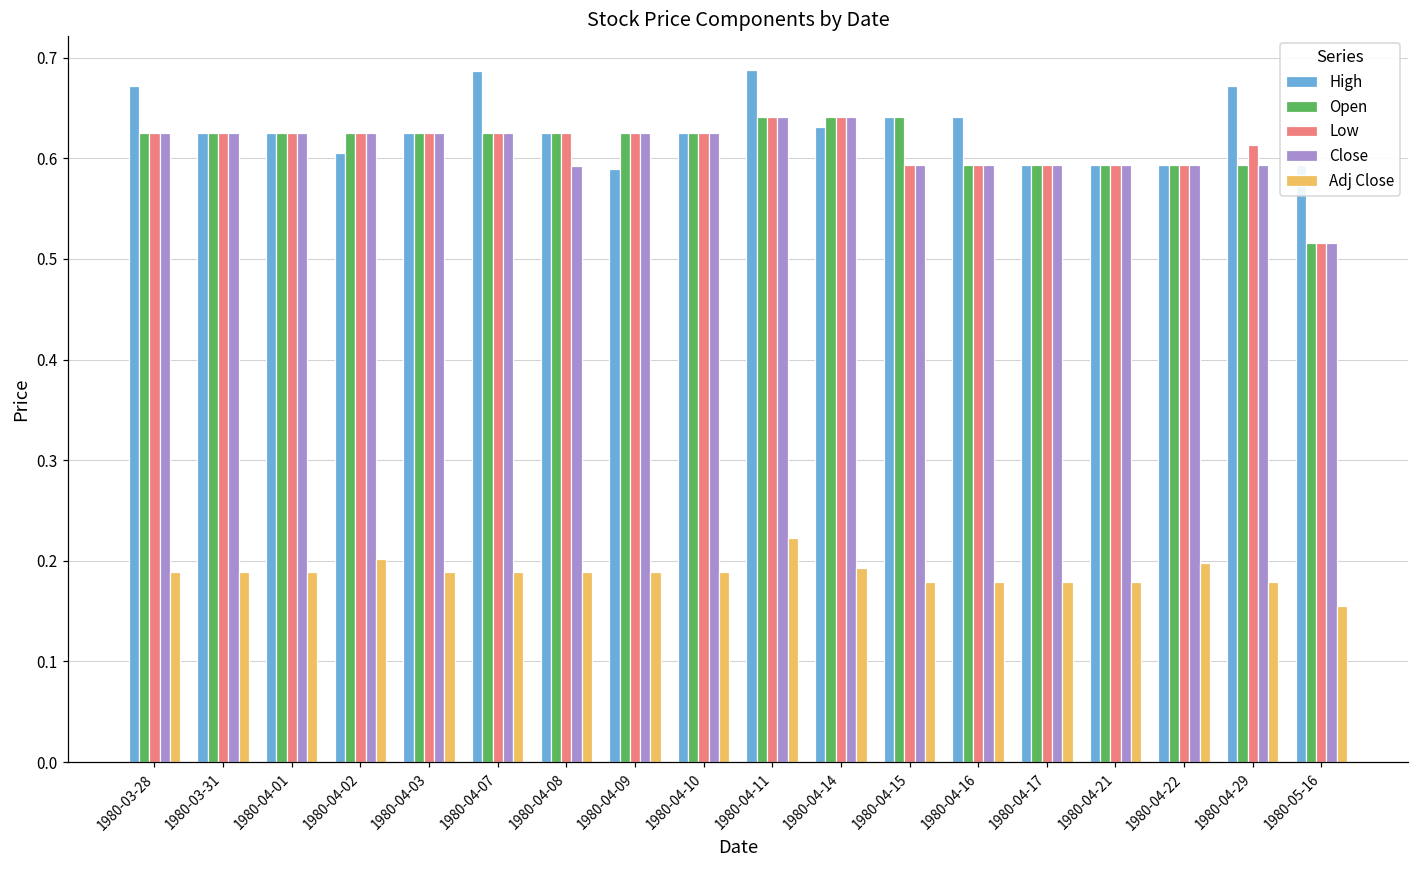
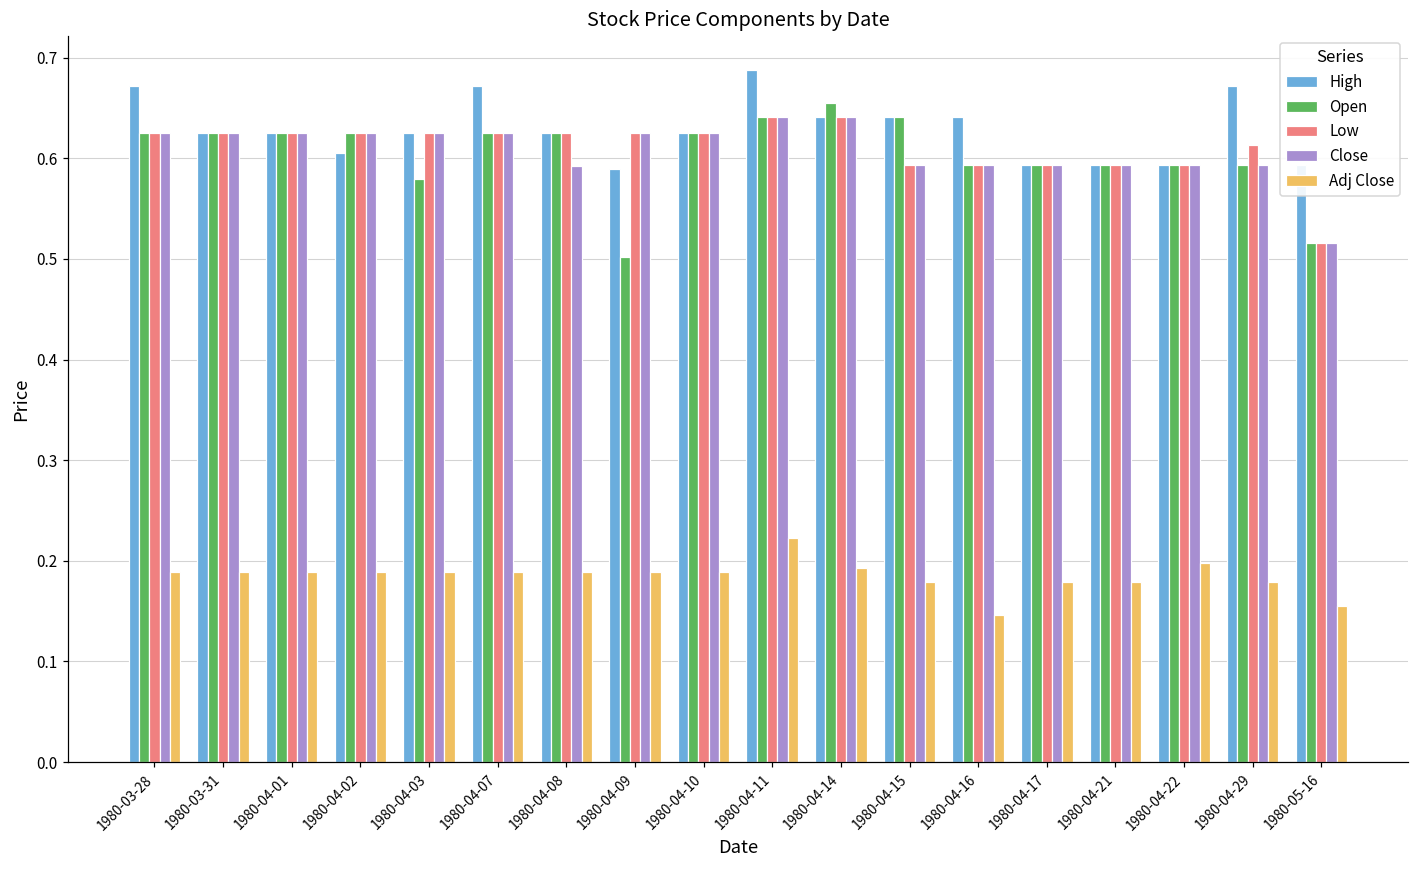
Adj Close, 1980-04-02: 0.20 -> 0.19
Open, 1980-04-03: 0.63 -> 0.58
High, 1980-04-07: 0.69 -> 0.67
Open, 1980-04-09: 0.63 -> 0.50
High, 1980-04-14: 0.63 -> 0.64
Open, 1980-04-14: 0.64 -> 0.66
Adj Close, 1980-04-16: 0.18 -> 0.15
